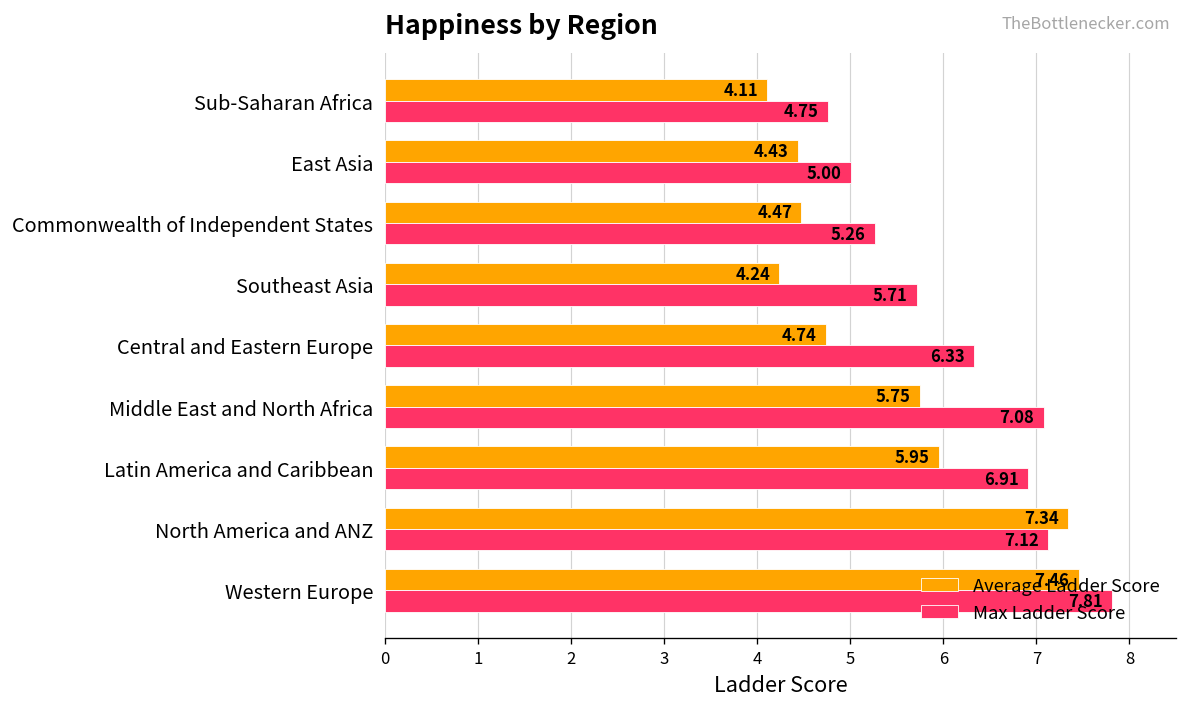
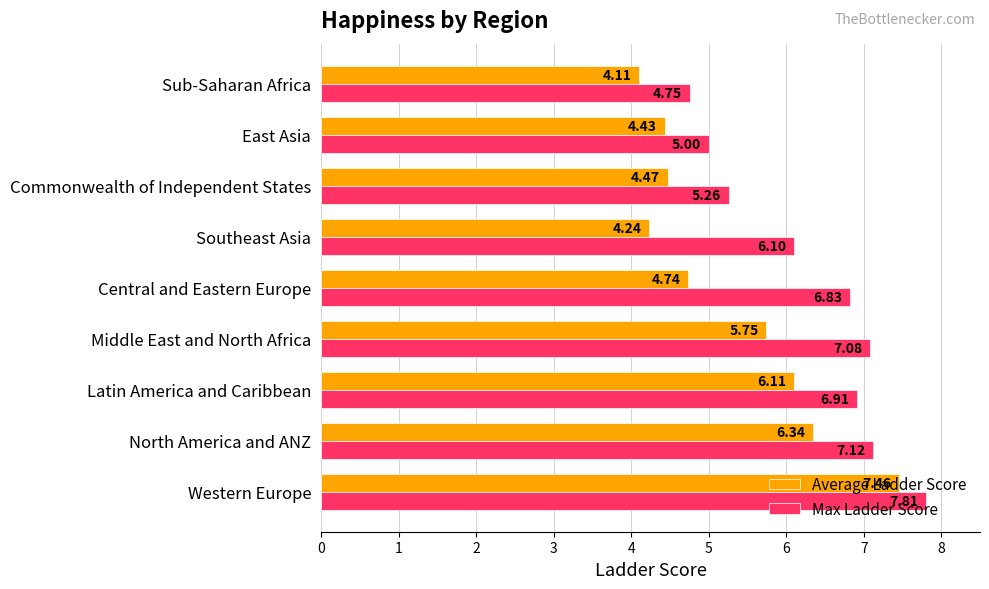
Max Ladder Score, Southeast Asia: 5.71 -> 6.10
Max Ladder Score, Central and Eastern Europe: 6.33 -> 6.83
Average Ladder Score, Latin America and Caribbean: 5.95 -> 6.11
Average Ladder Score, North America and ANZ: 7.34 -> 6.34
